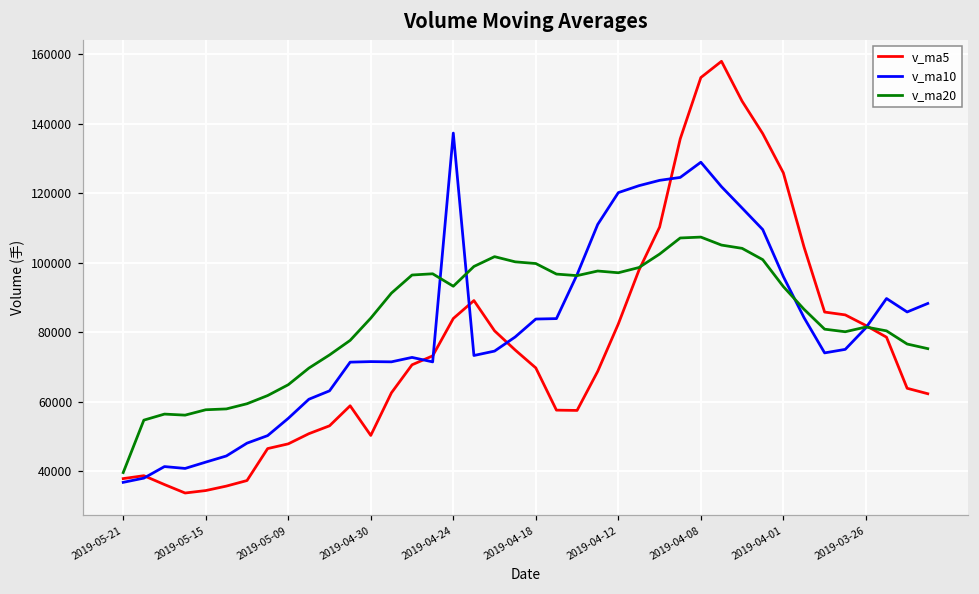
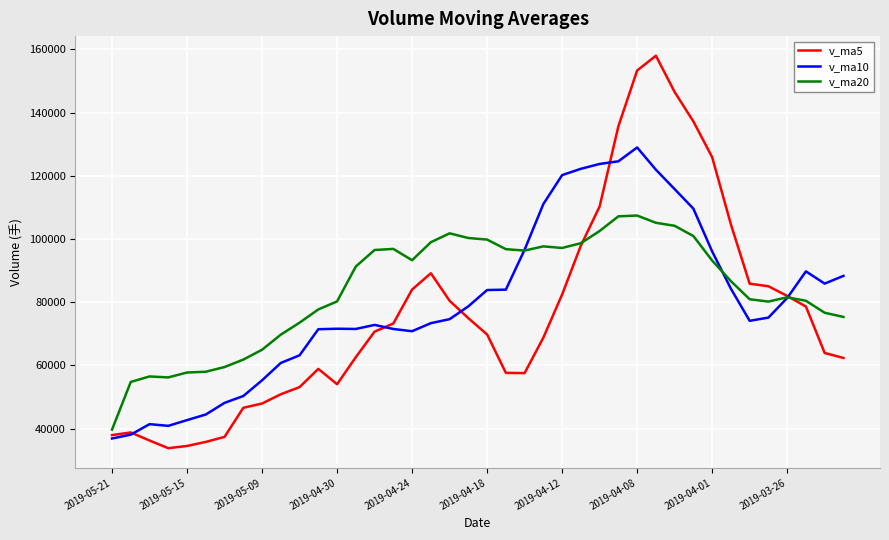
v_ma5, 2019-04-30: 50000 -> 54000
v_ma20, 2019-04-30: 84000 -> 80000
v_ma10, 2019-04-24: 137000 -> 71000
